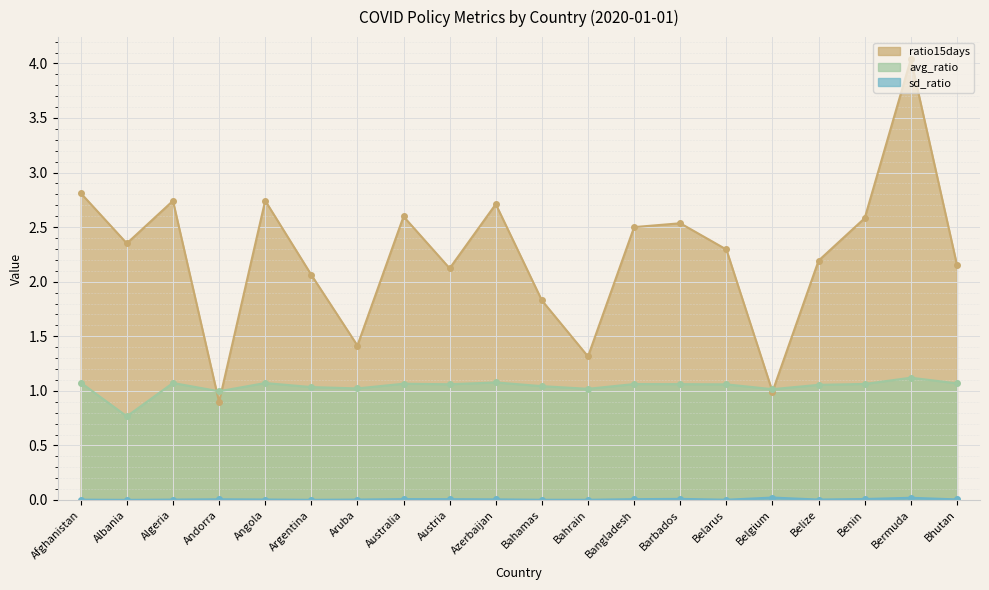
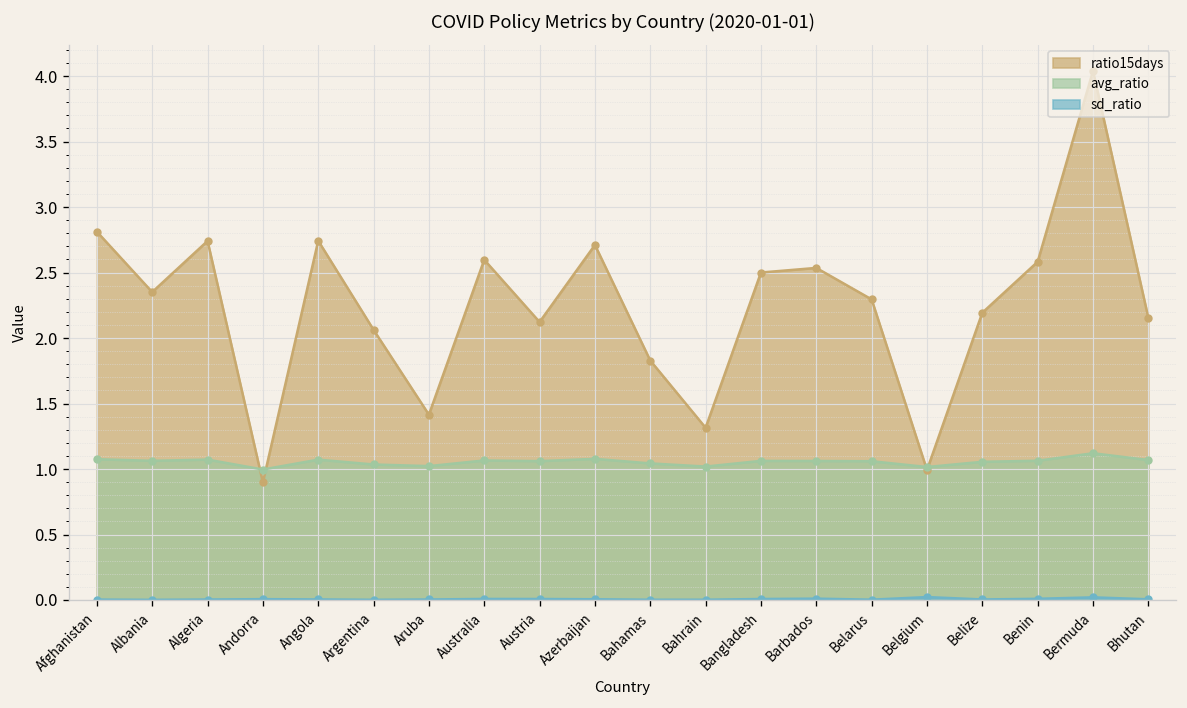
avg_ratio, Albania: 0.77 -> 1.06
